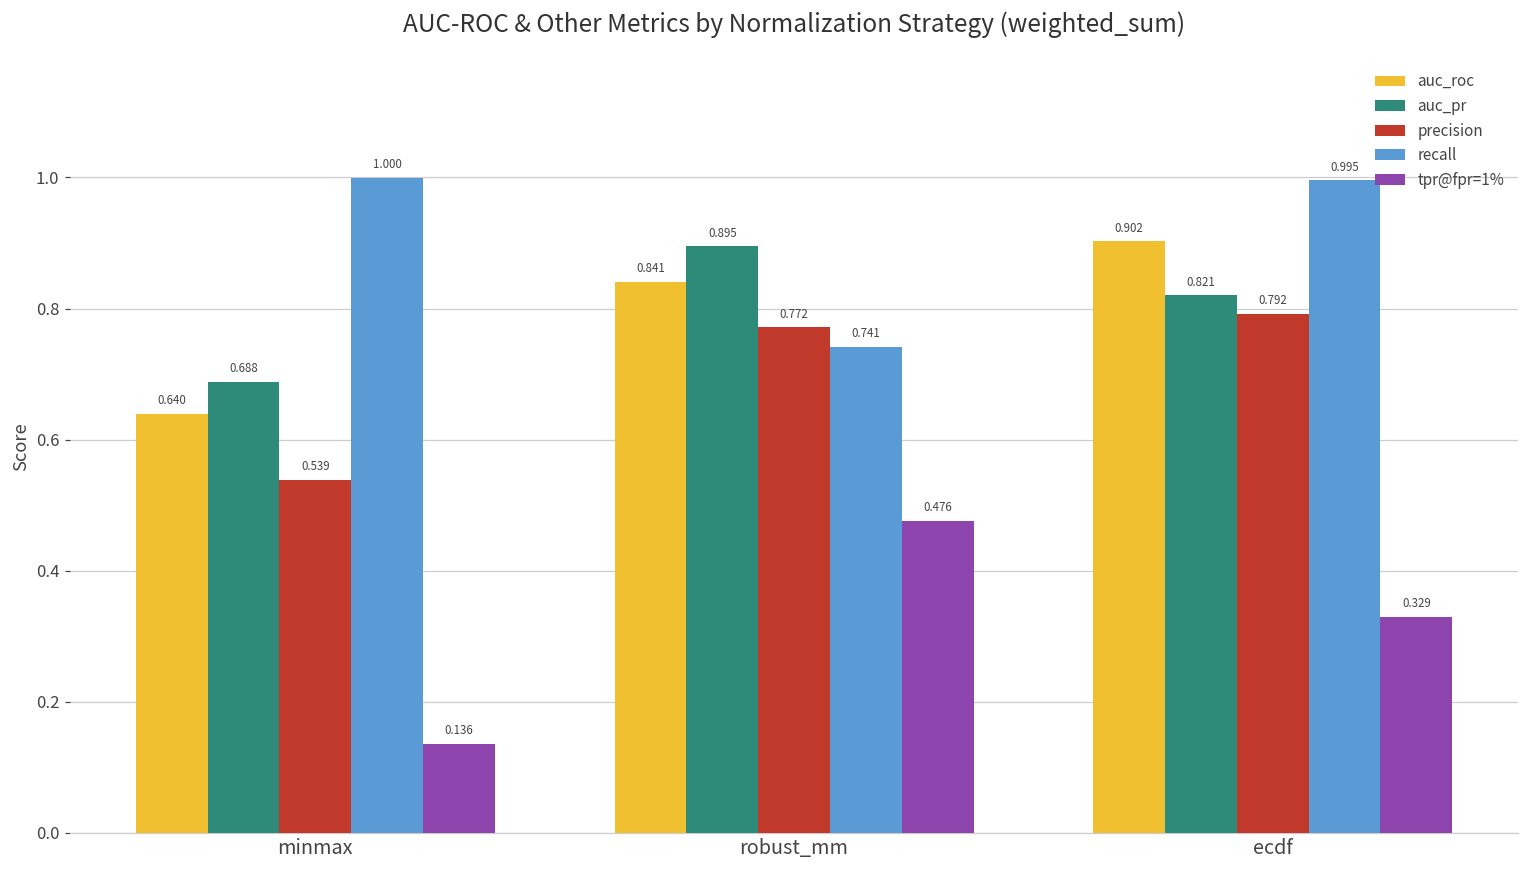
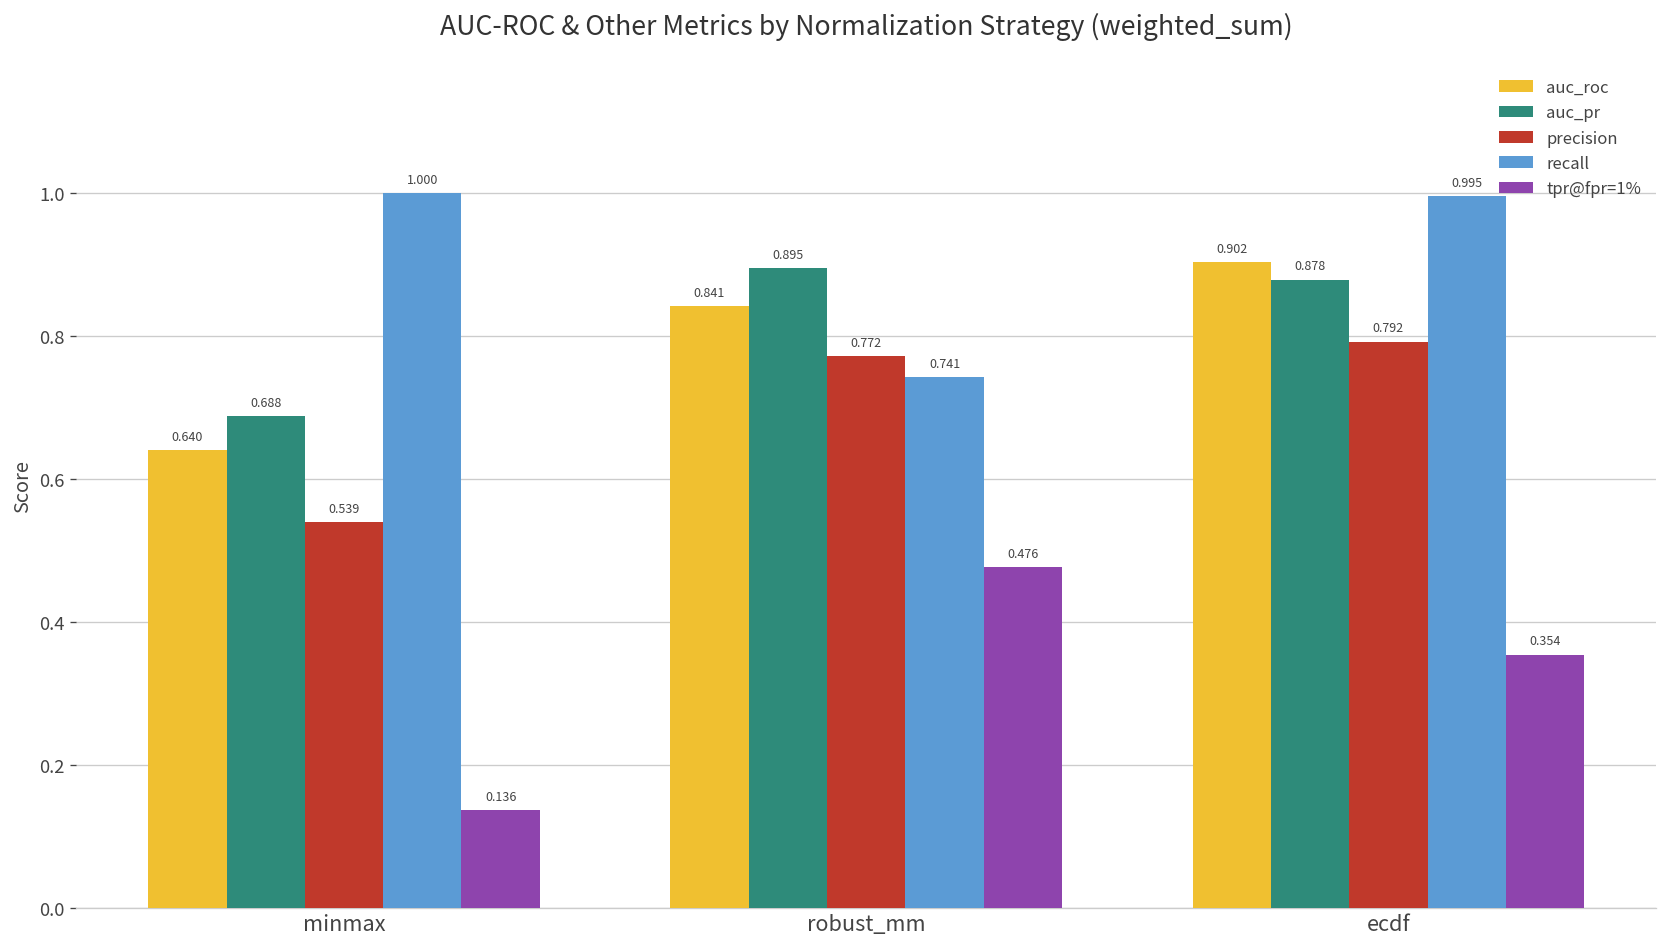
auc_pr, ecdf: 0.821 -> 0.878
tpr@fpr=1%, ecdf: 0.329 -> 0.354
